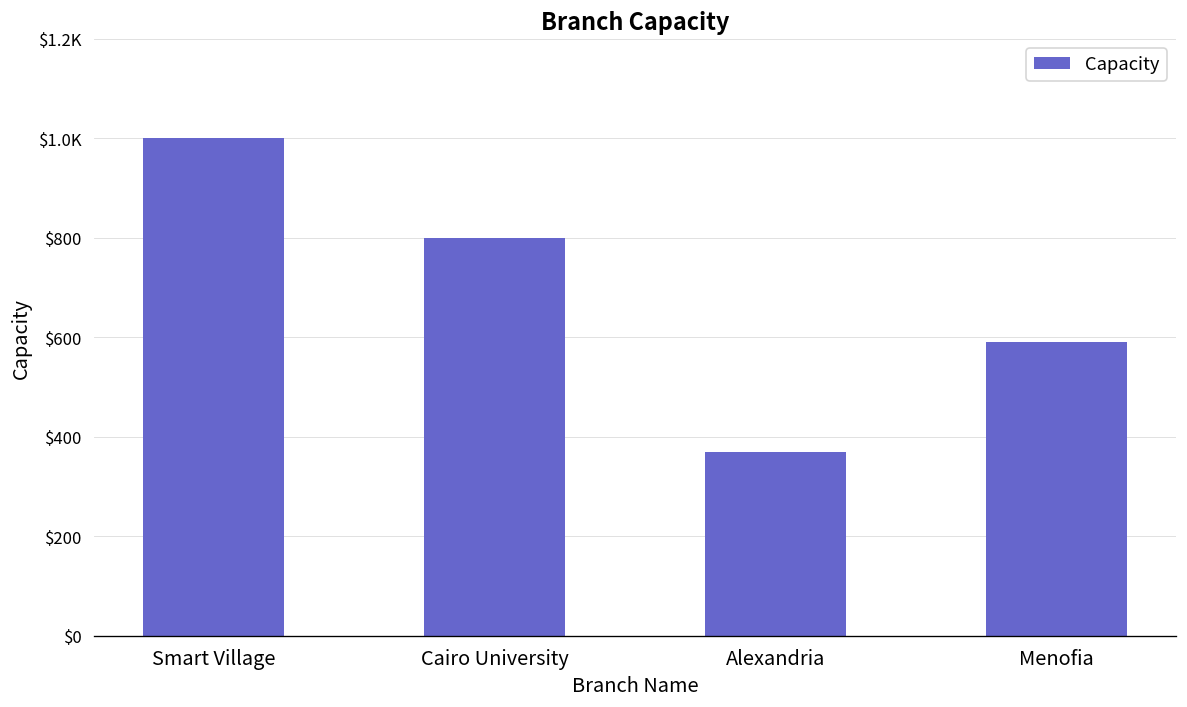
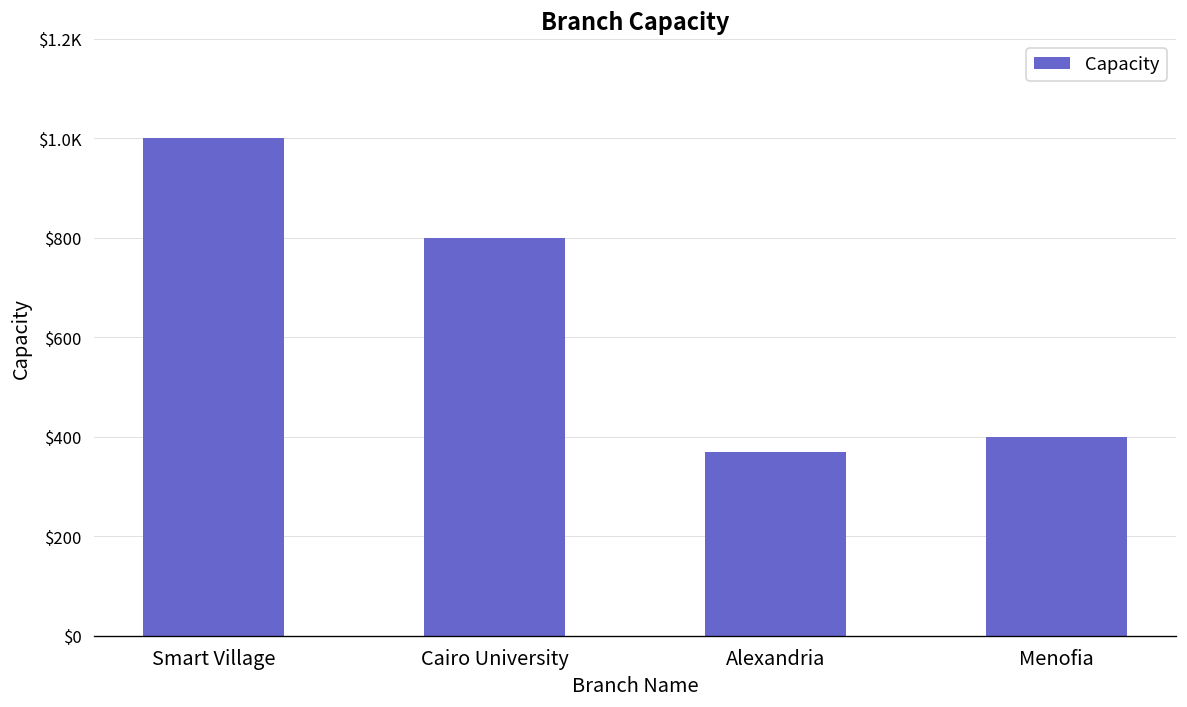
Menofia: $590 -> $400
